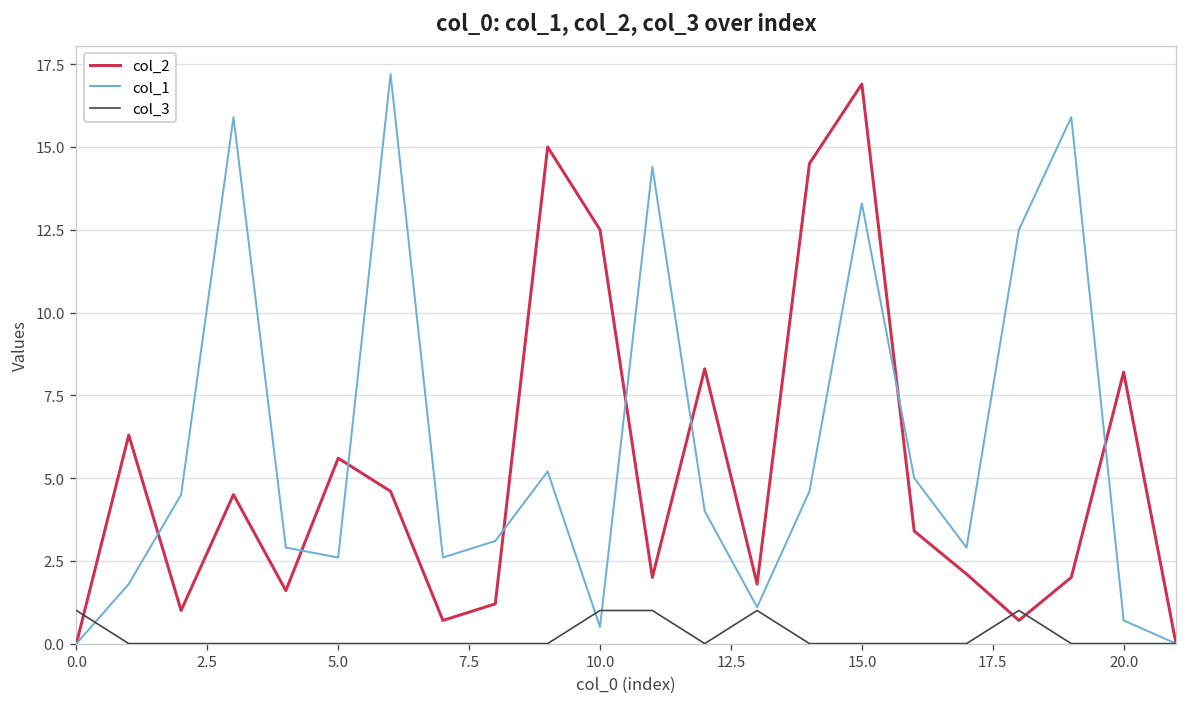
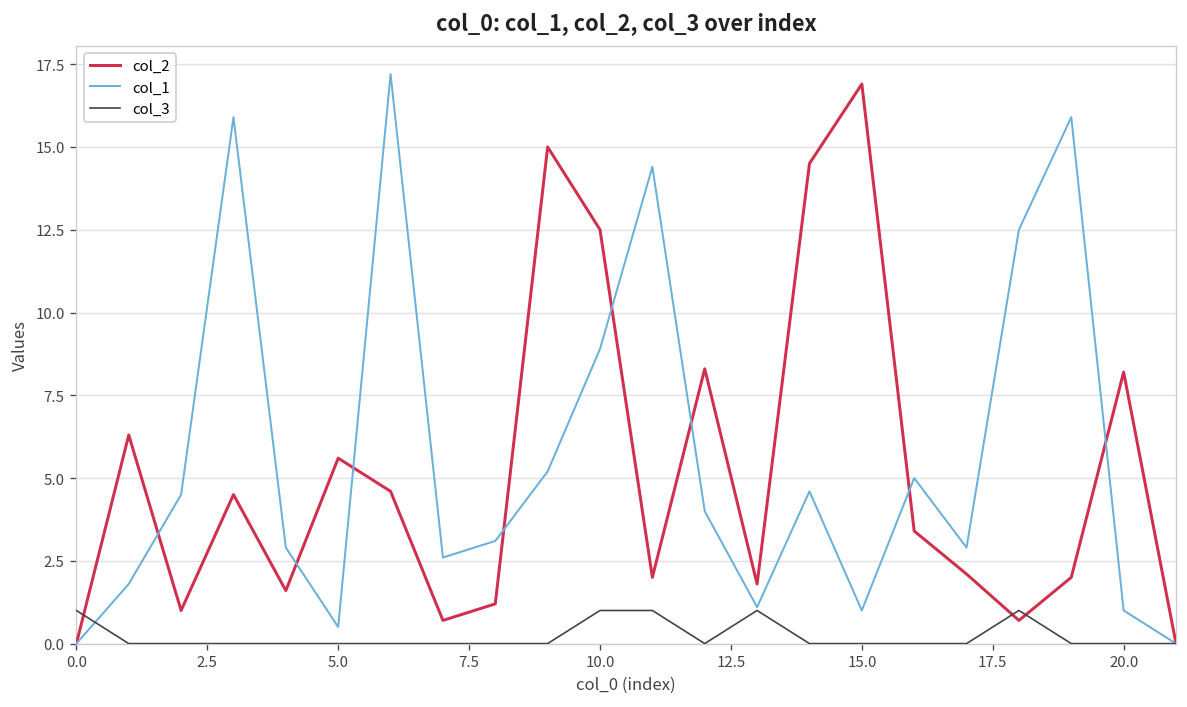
col_1, 5.0: 2.6 -> 0.5
col_1, 10.0: 0.5 -> 8.9
col_1, 15.0: 13.3 -> 1.0
col_1, 20.0: 0.7 -> 1.0
